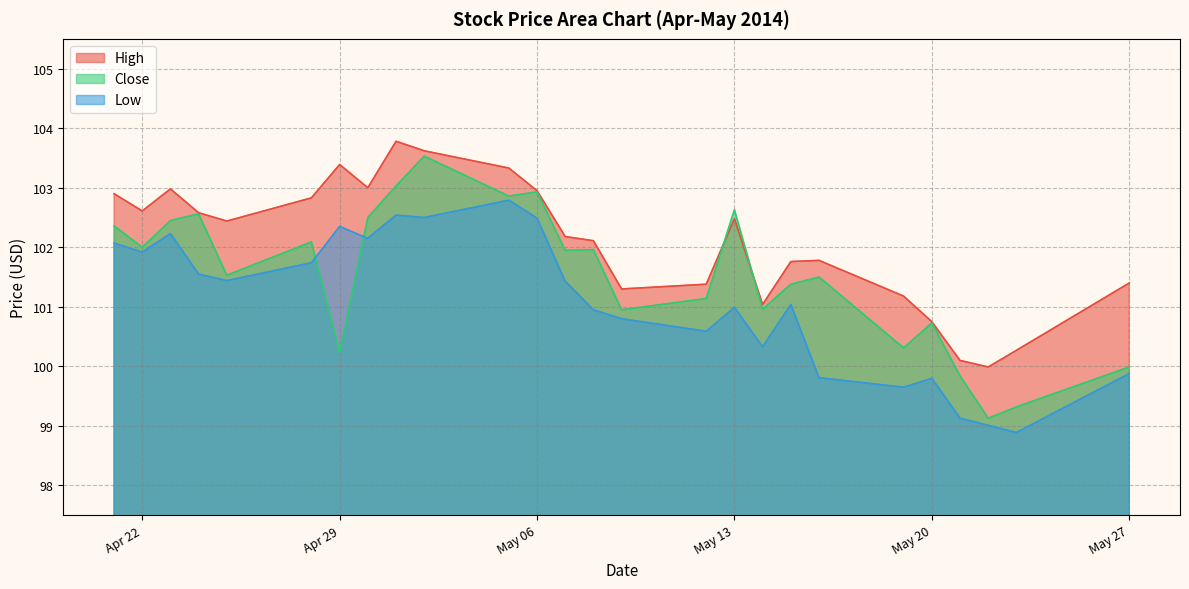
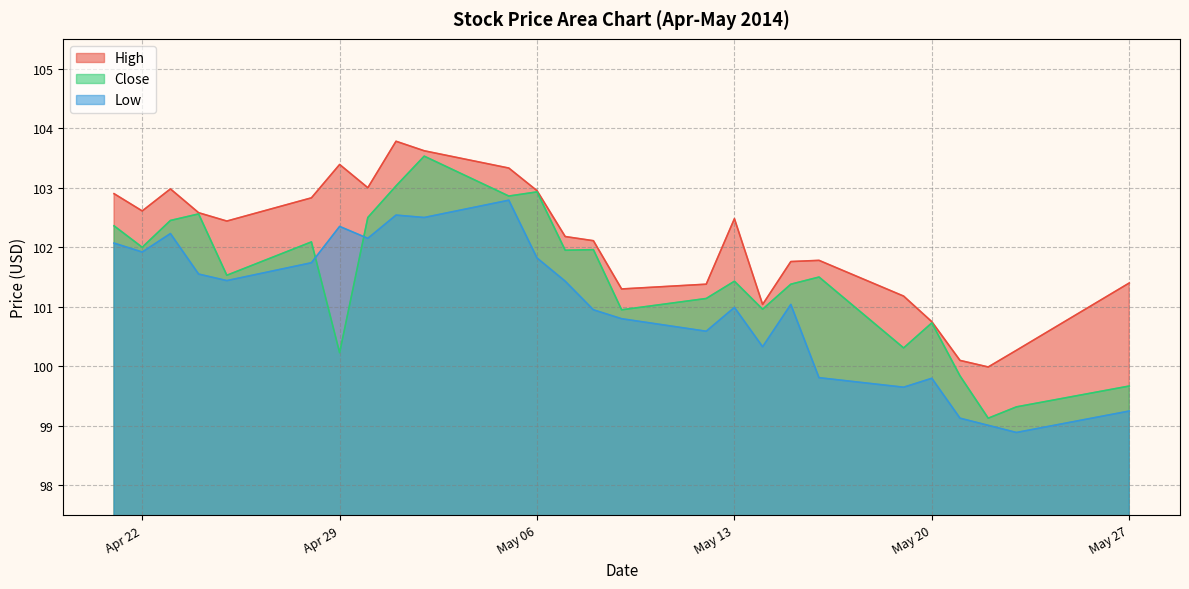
Low, May 06: 102.5 -> 101.8
Close, May 13: 102.6 -> 101.4
Close, May 27: 100.0 -> 99.7
Low, May 27: 99.9 -> 99.3
